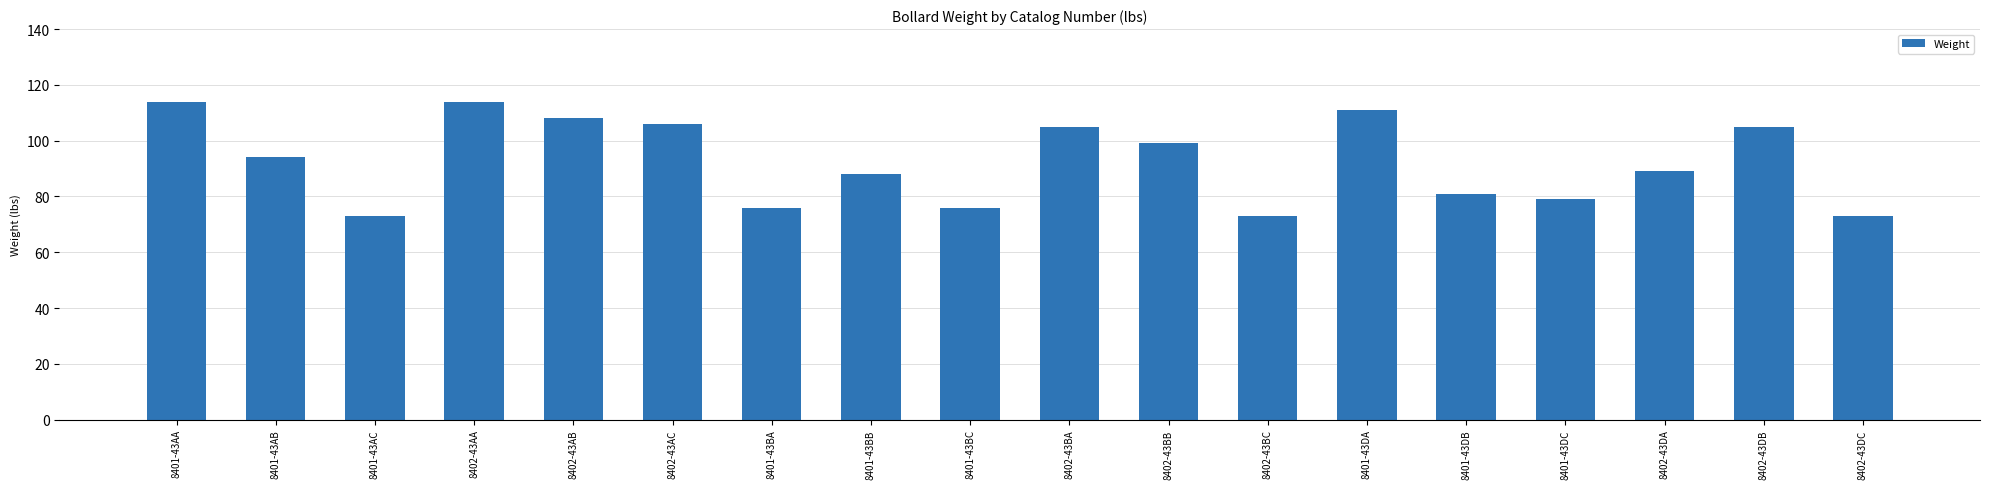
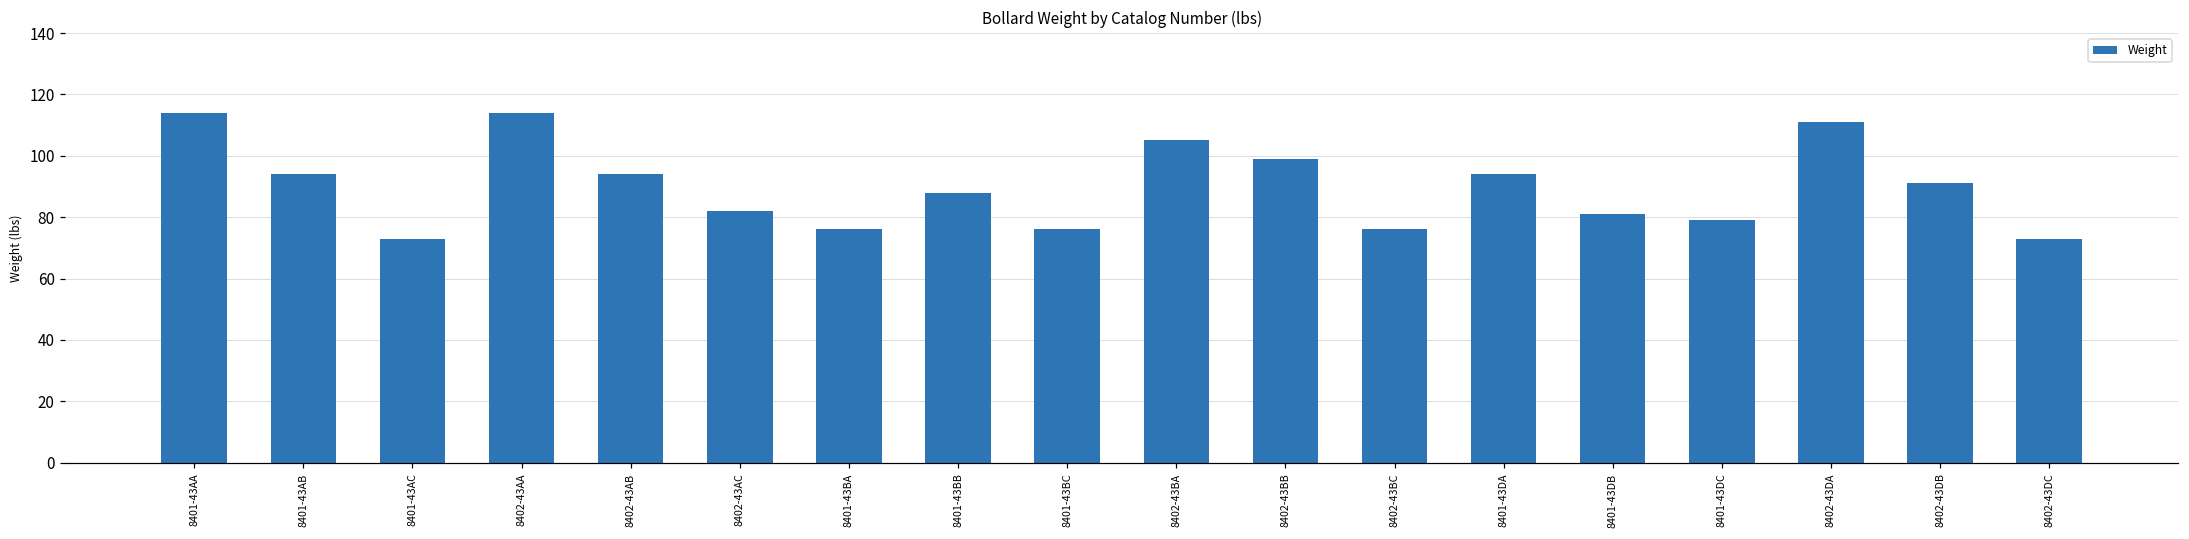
8402-43AB: 108 -> 94
8402-43AC: 106 -> 82
8402-43BC: 73 -> 76
8401-43DA: 111 -> 94
8402-43DA: 89 -> 111
8402-43DB: 105 -> 91
